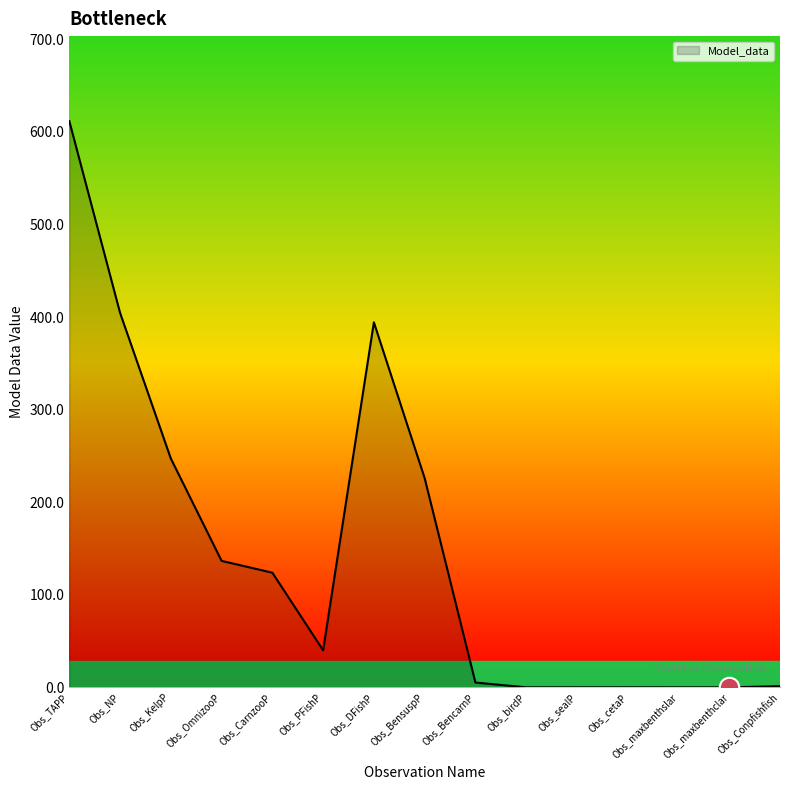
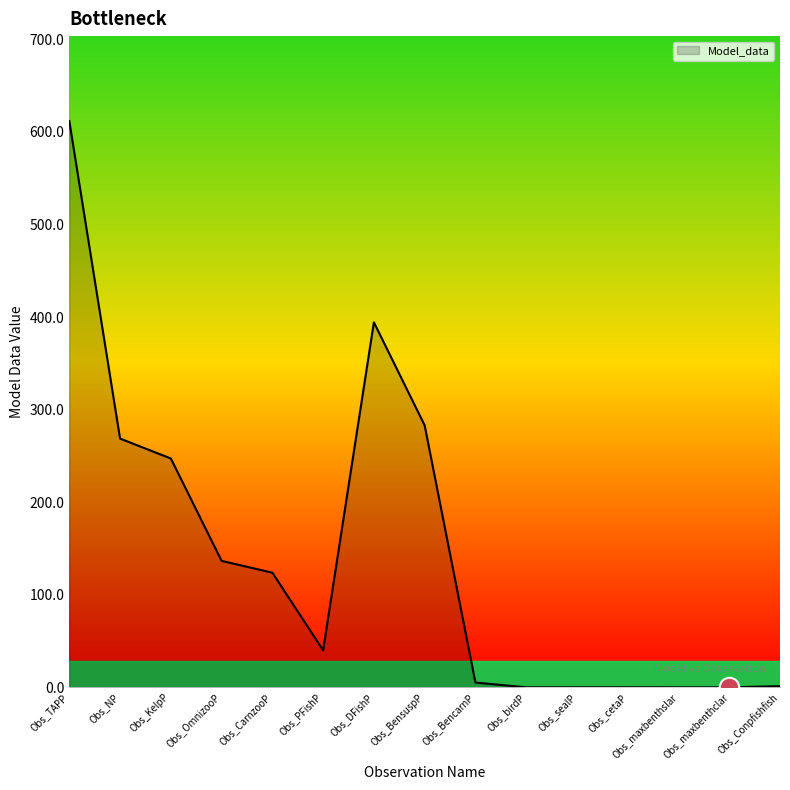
Model_data, Obs_NP: 400 -> 270
Model_data, Obs_BensuspP: 230 -> 280
